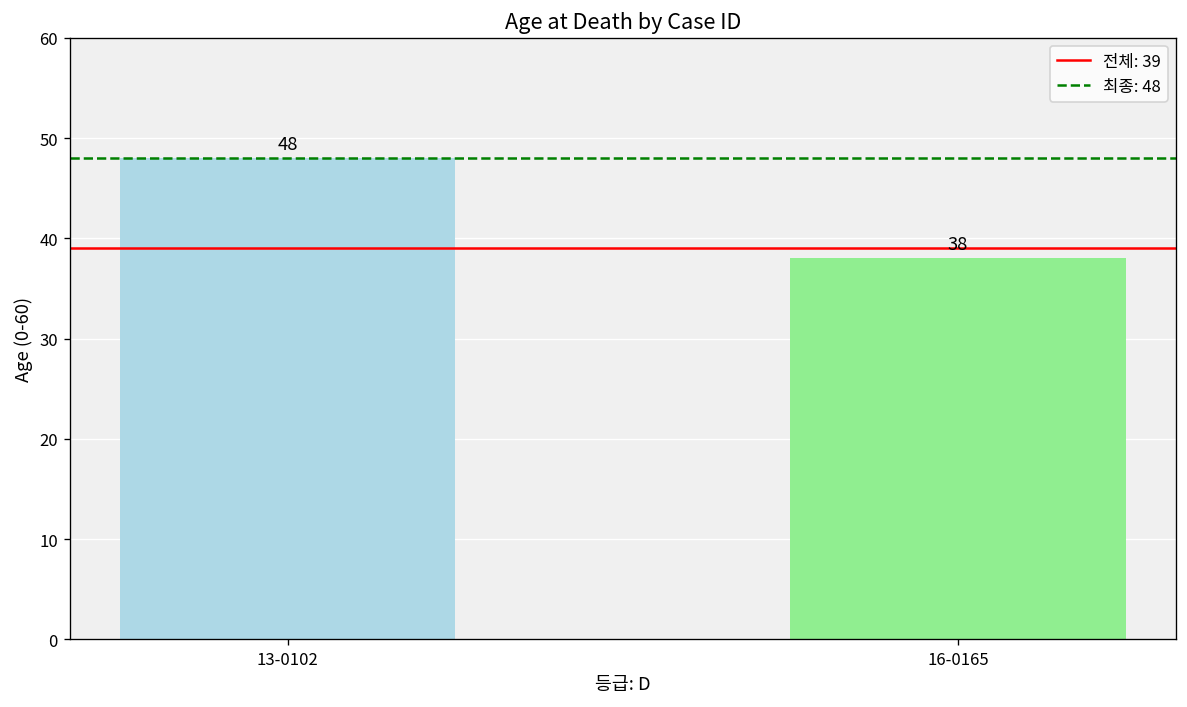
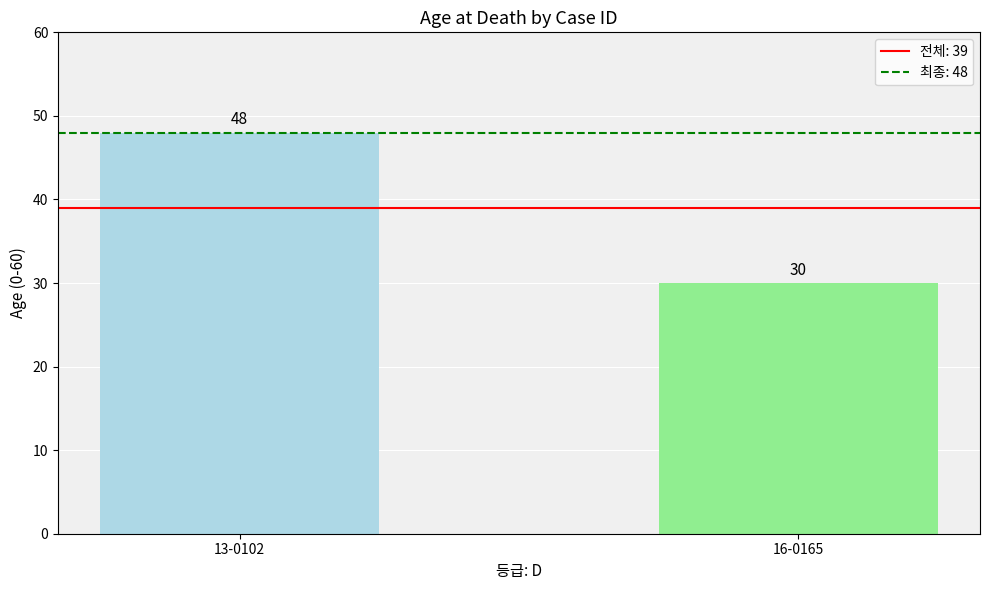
16-0165: 38 -> 30
